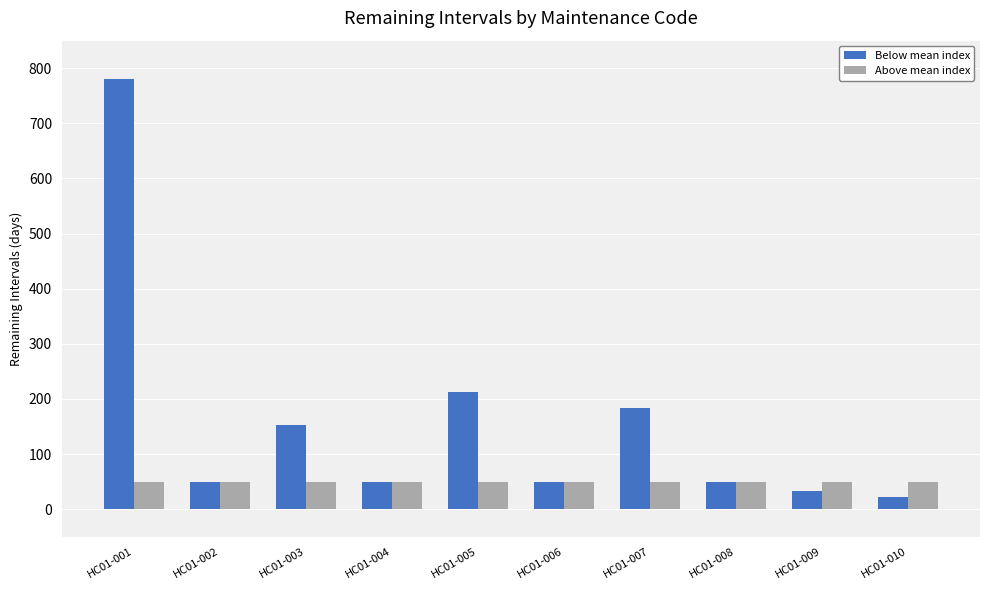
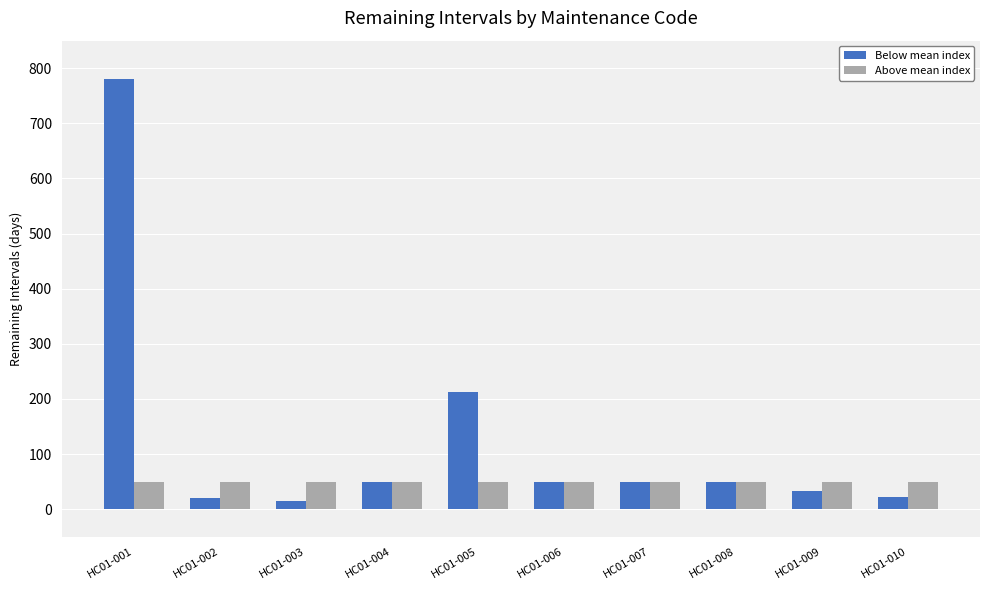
Below mean index, HC01-002: 50 -> 20
Below mean index, HC01-003: 150 -> 20
Below mean index, HC01-007: 180 -> 50
